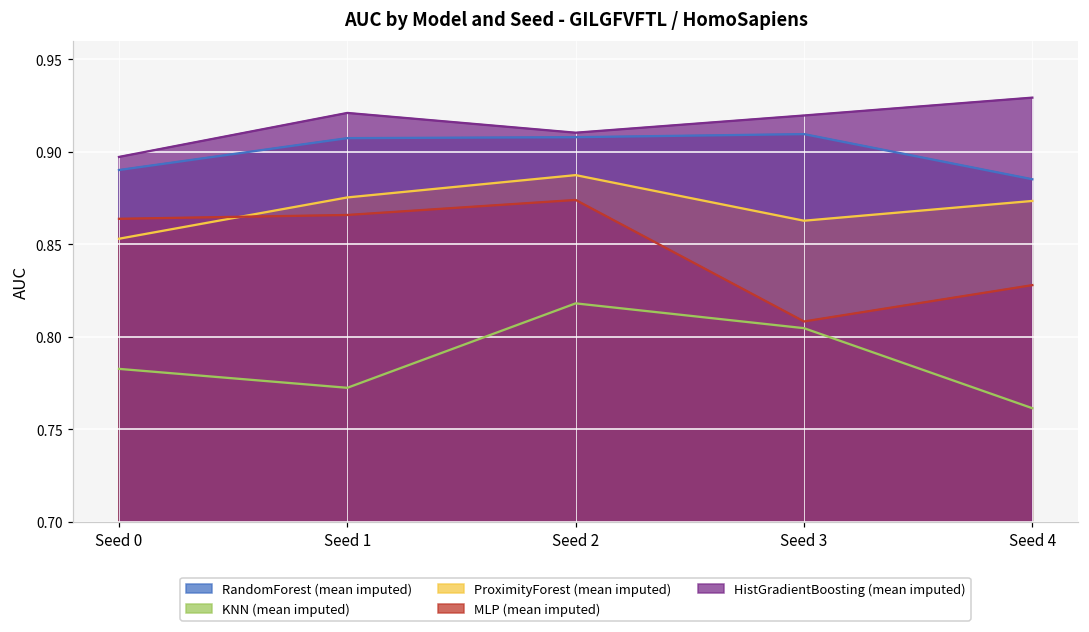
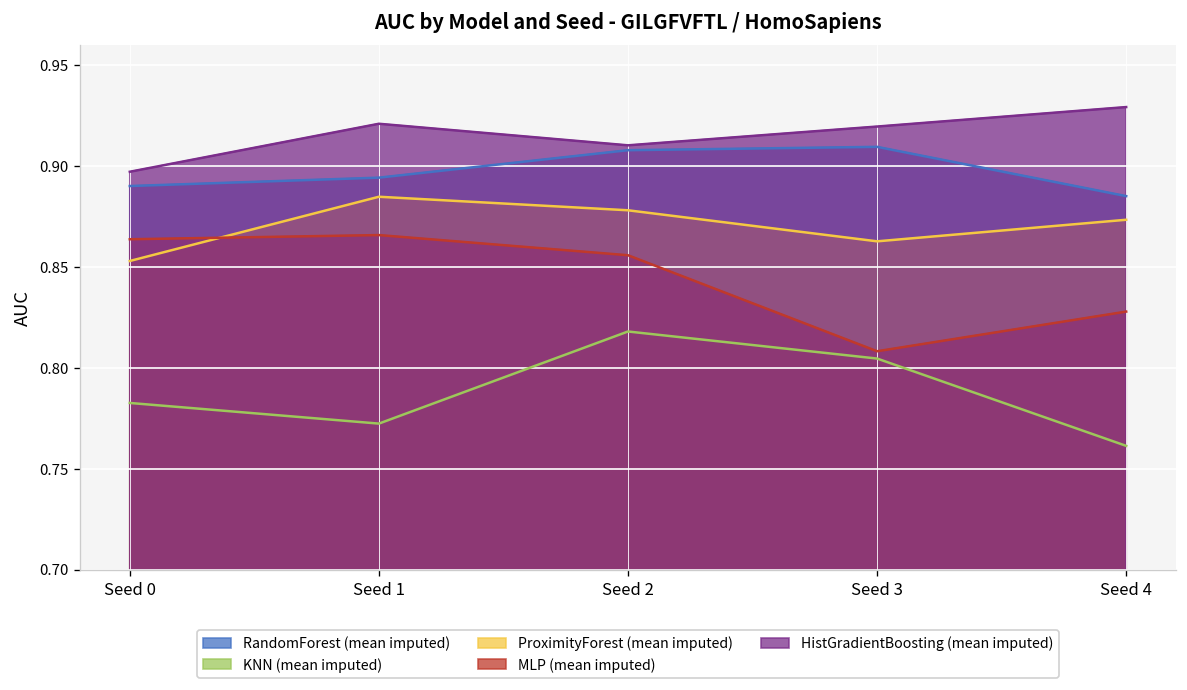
RandomForest (mean imputed), Seed 1: 0.907 -> 0.894
ProximityForest (mean imputed), Seed 1: 0.875 -> 0.885
ProximityForest (mean imputed), Seed 2: 0.887 -> 0.878
MLP (mean imputed), Seed 2: 0.874 -> 0.856
